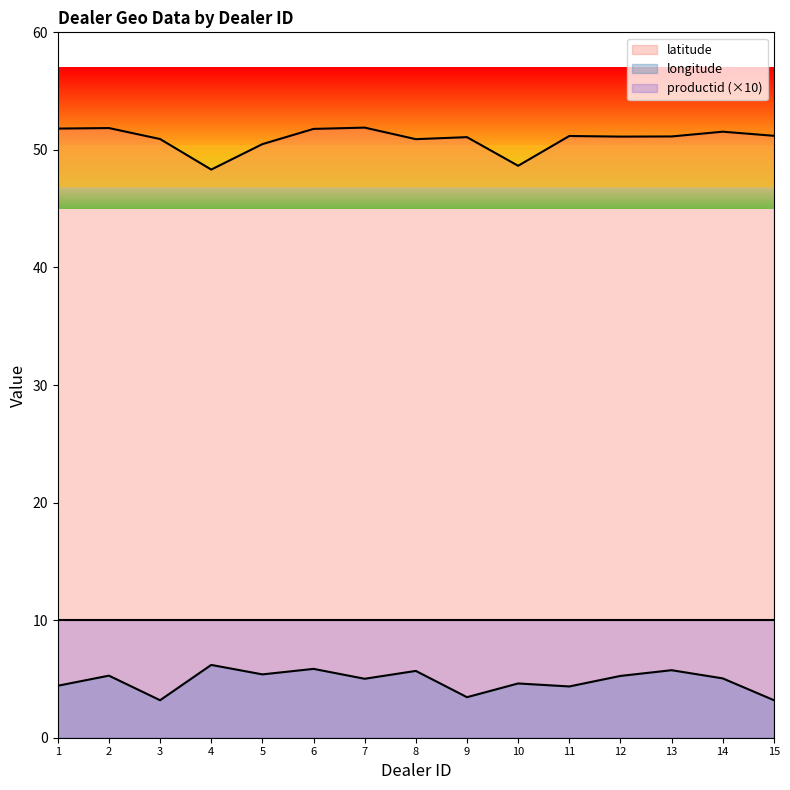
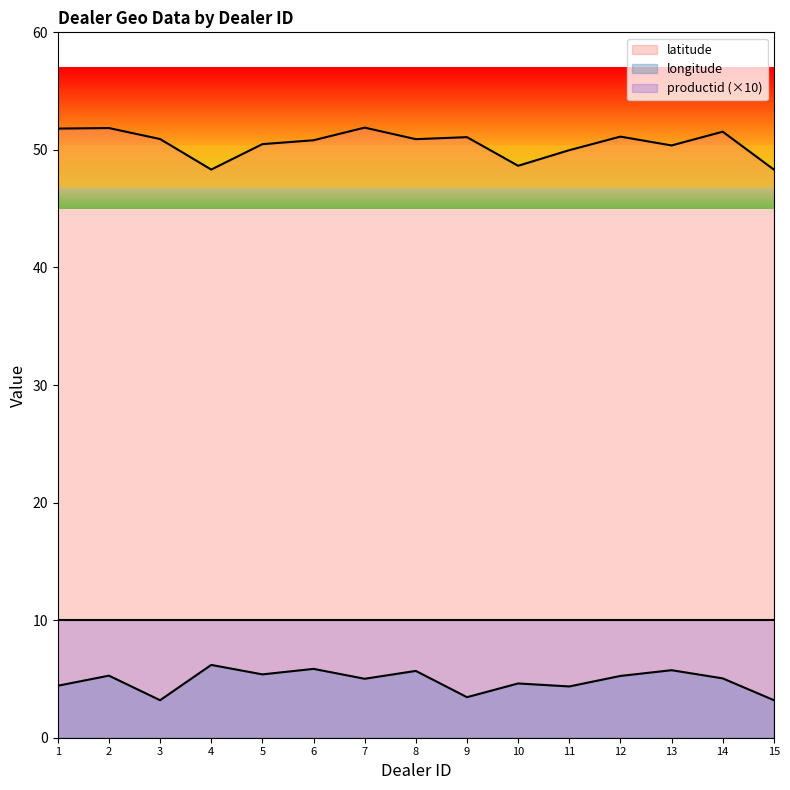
latitude, 6: 51.8 -> 50.8
latitude, 11: 51.2 -> 50.0
latitude, 13: 51.1 -> 50.4
latitude, 15: 51.2 -> 48.3
